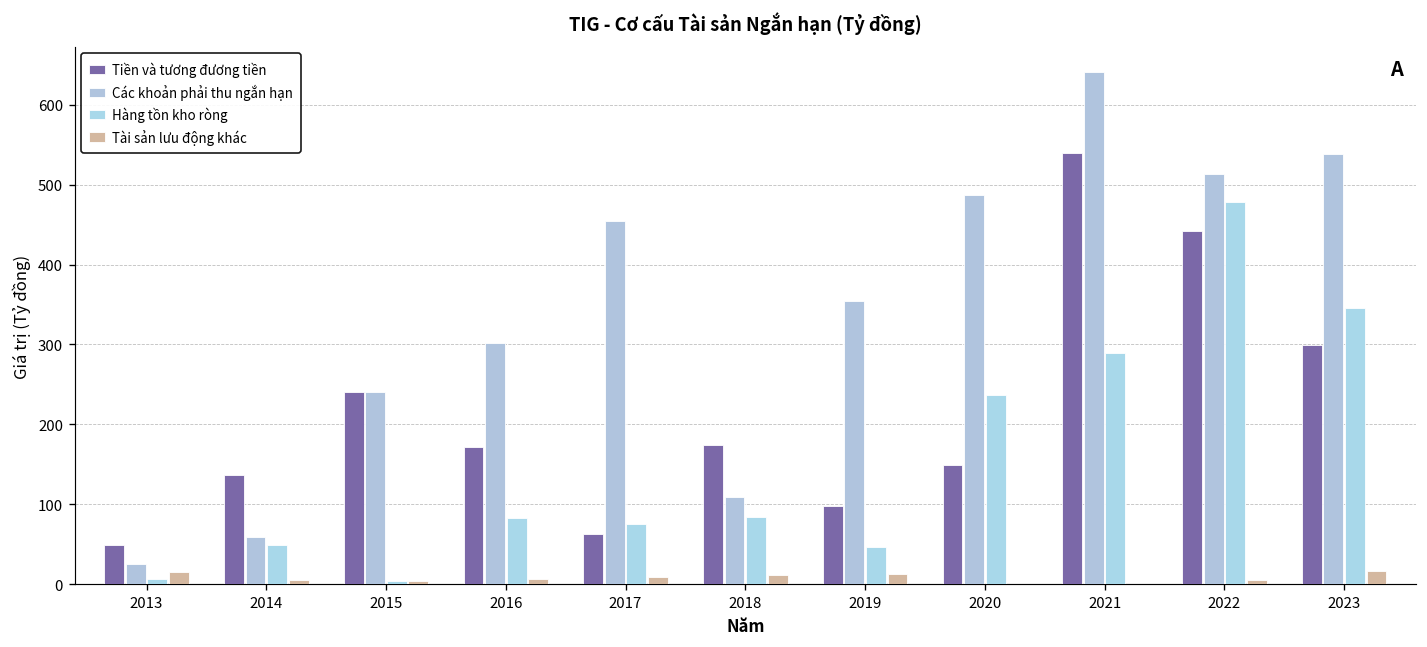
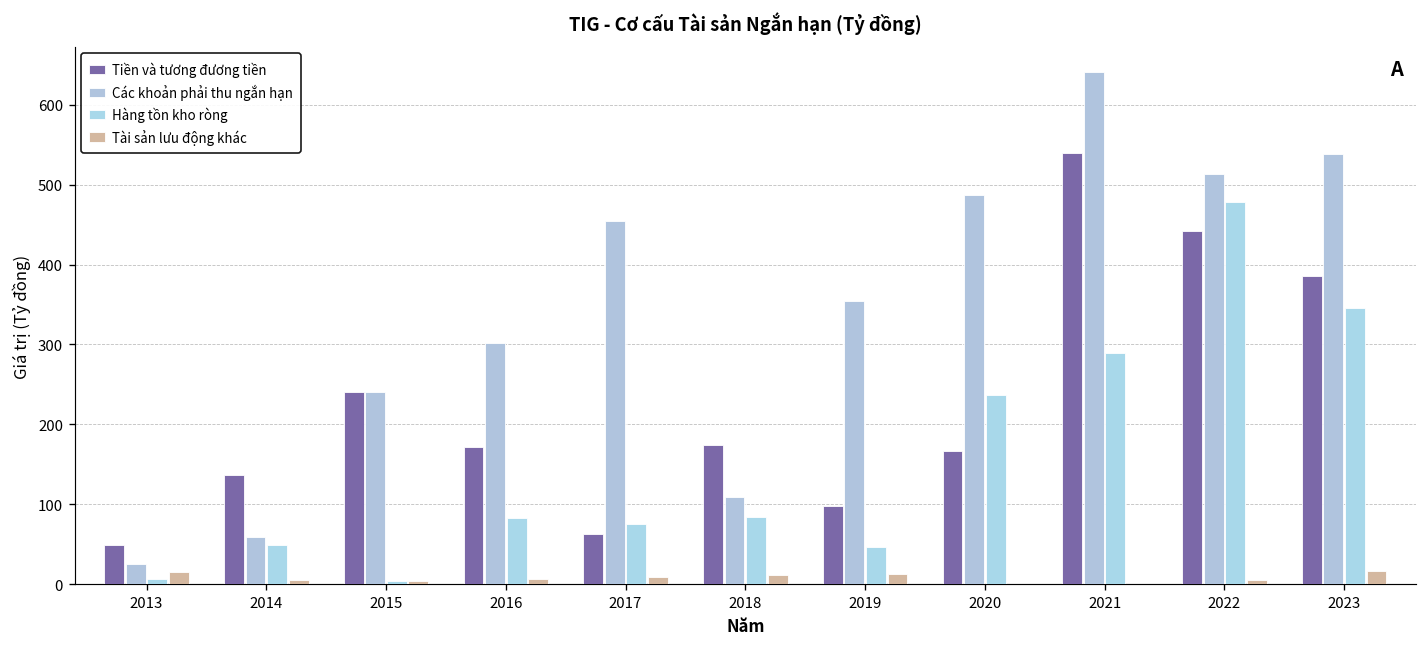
Tiền và tương đương tiền, 2020: 150 -> 170
Tiền và tương đương tiền, 2023: 300 -> 390
